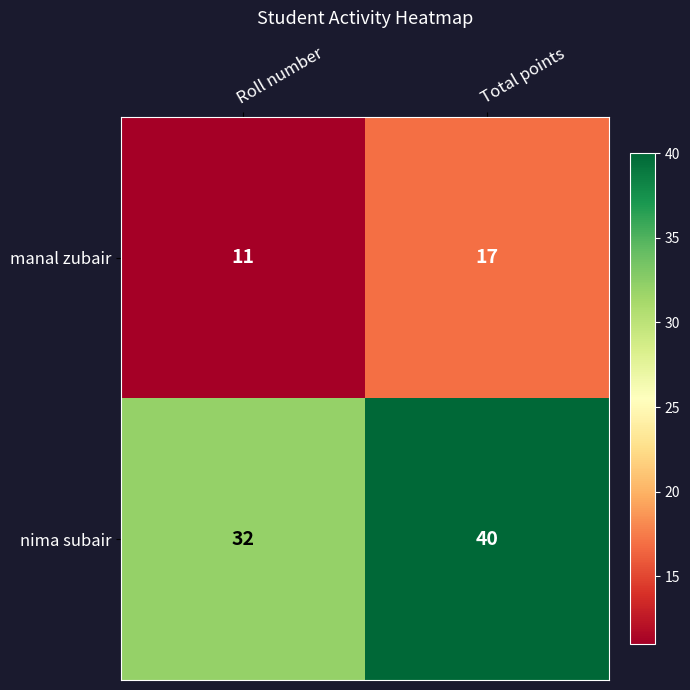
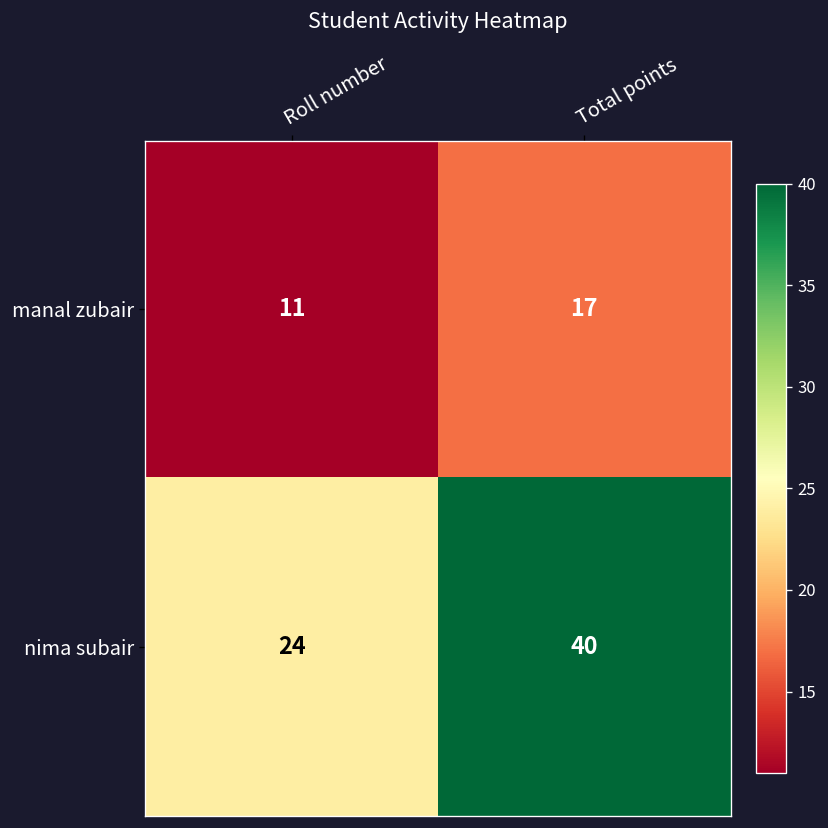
nima subair, Roll number: 32 -> 24
